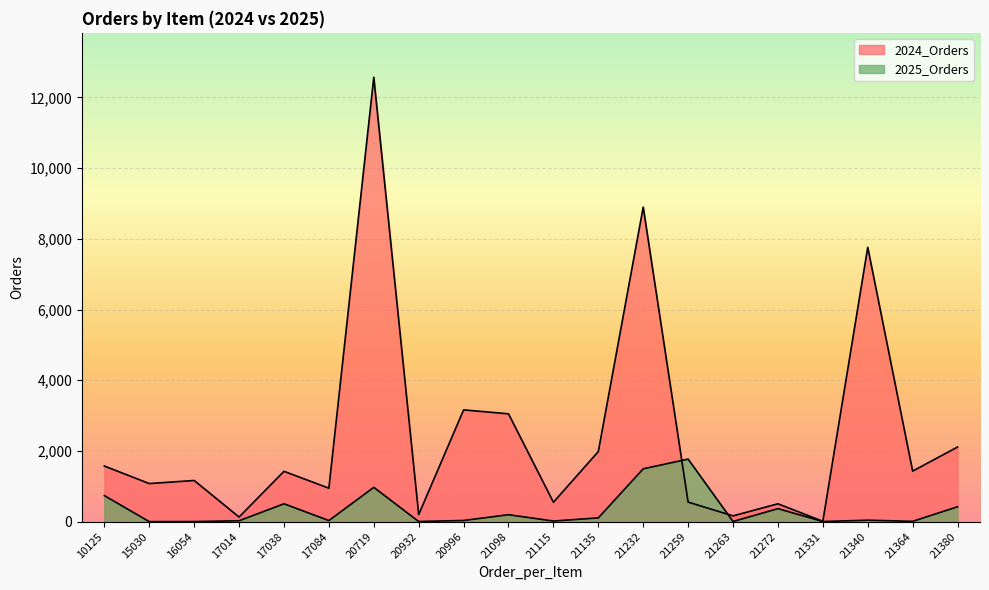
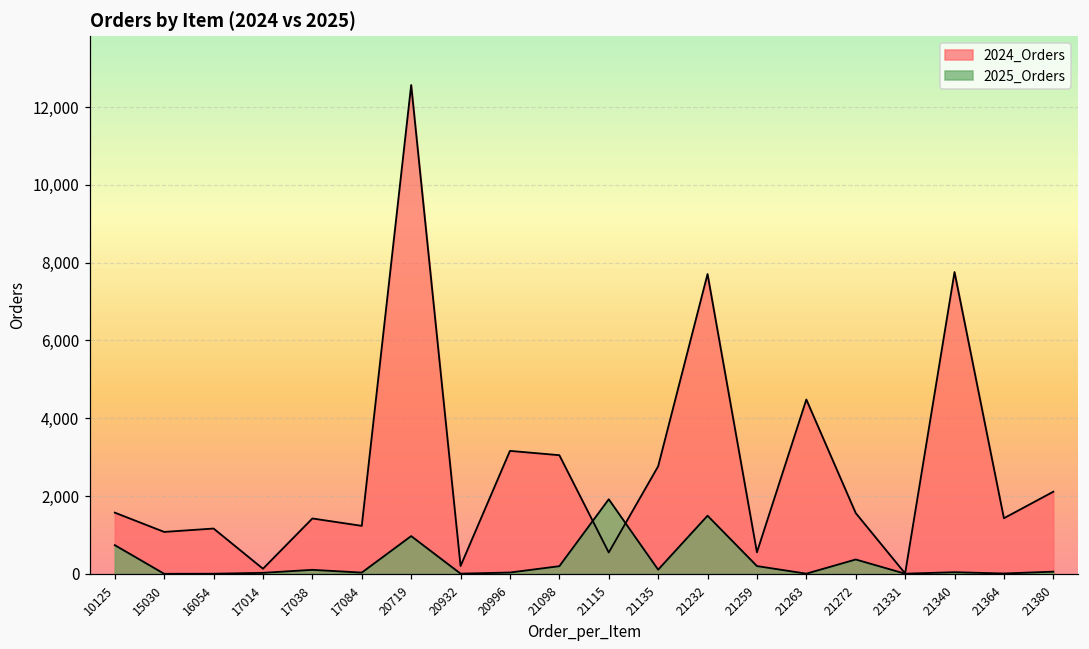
2025_Orders, 17038: 500 -> 100
2024_Orders, 17084: 900 -> 1,200
2025_Orders, 21115: 0 -> 1,900
2024_Orders, 21135: 2,000 -> 2,800
2024_Orders, 21232: 8,900 -> 7,700
2025_Orders, 21259: 1,800 -> 200
2024_Orders, 21263: 200 -> 4,500
2024_Orders, 21272: 500 -> 1,600
2025_Orders, 21380: 400 -> 100
